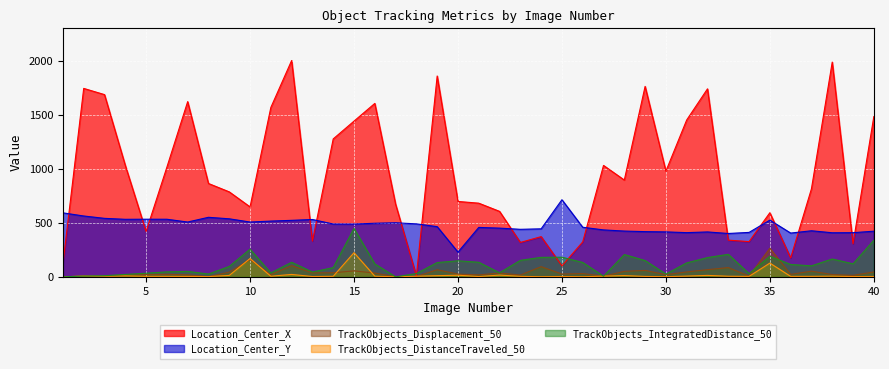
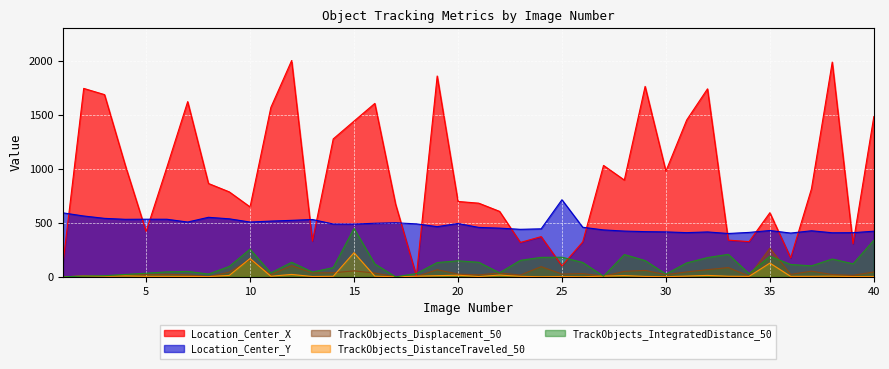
Location_Center_Y, 20: 230 -> 490
Location_Center_Y, 35: 530 -> 430
